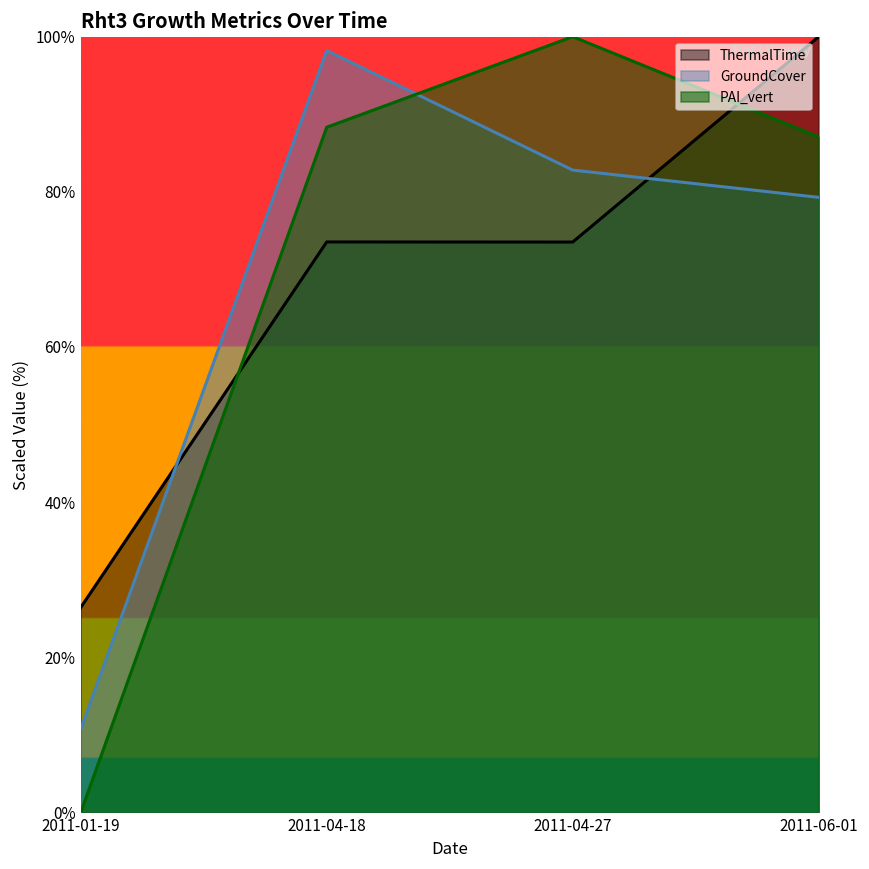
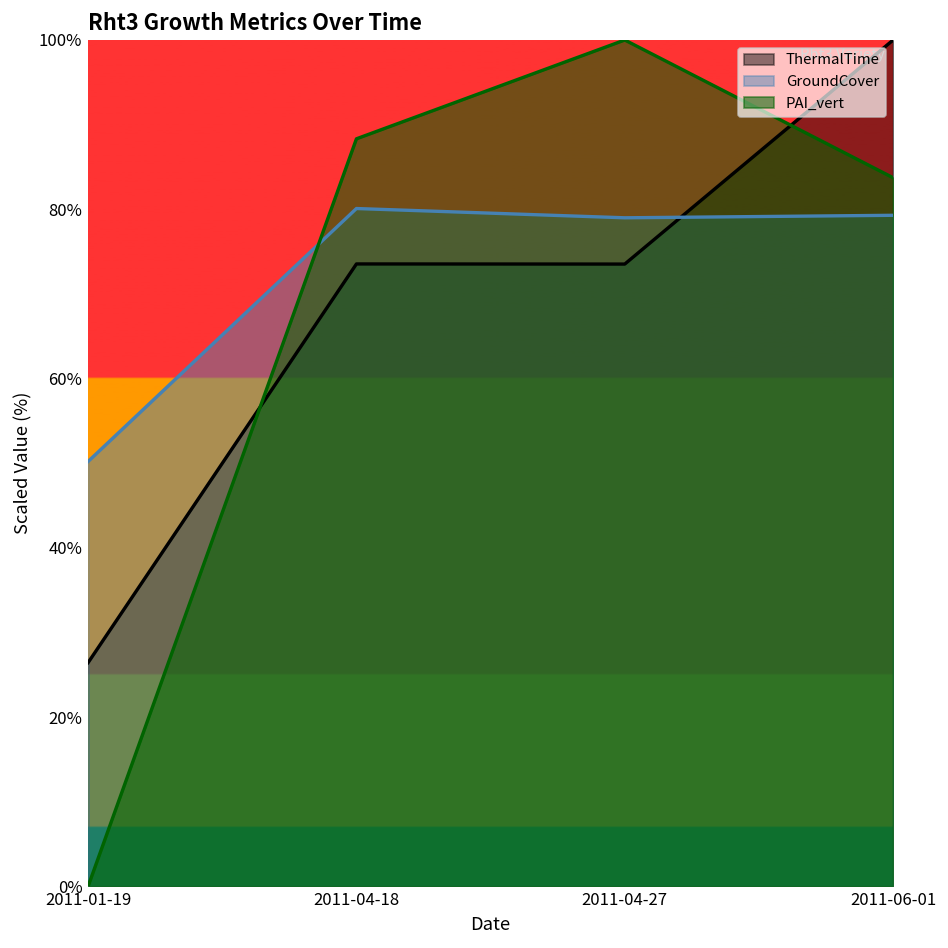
GroundCover, 2011-01-19: 11% -> 50%
GroundCover, 2011-04-18: 98% -> 80%
GroundCover, 2011-04-27: 83% -> 79%
PAI_vert, 2011-06-01: 87% -> 84%
